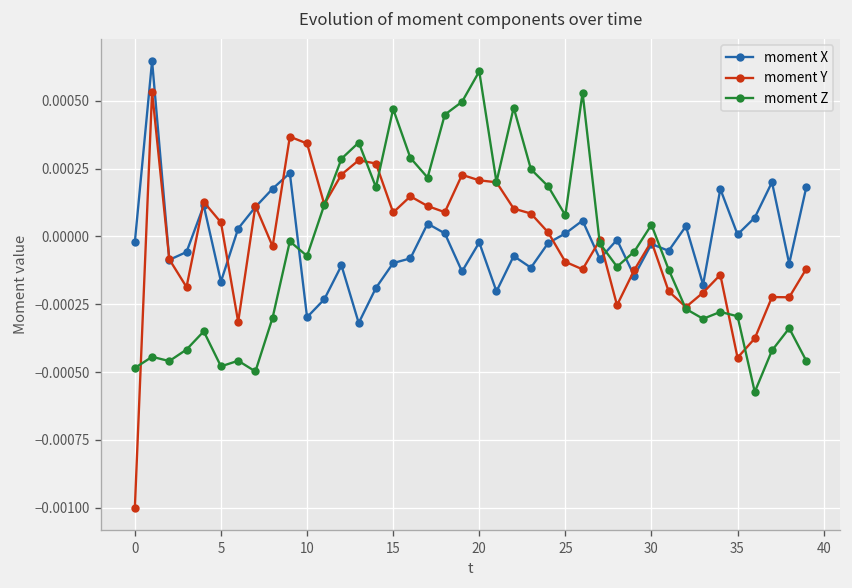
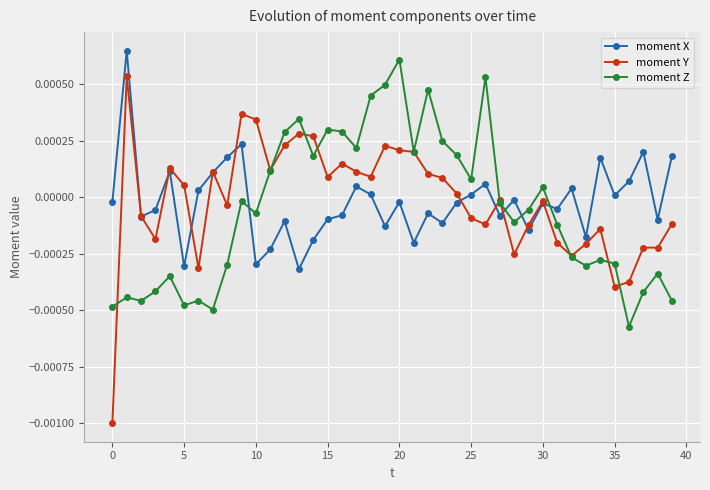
moment X, 5: -0.00017 -> -0.00031
moment Z, 15: 0.00047 -> 0.00030
moment Y, 35: -0.00045 -> -0.00040
